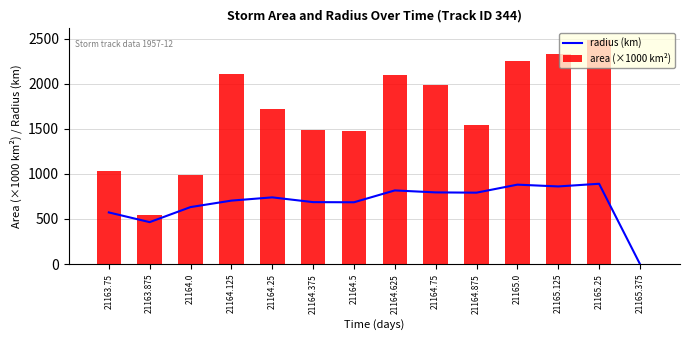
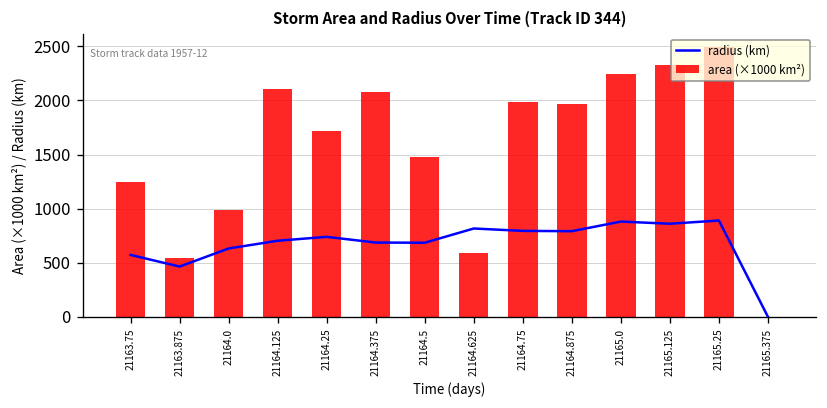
area (×1000 km²), 21163.75: 1000 -> 1200
area (×1000 km²), 21164.375: 1500 -> 2100
area (×1000 km²), 21164.625: 2100 -> 600
area (×1000 km²), 21164.875: 1500 -> 2000
